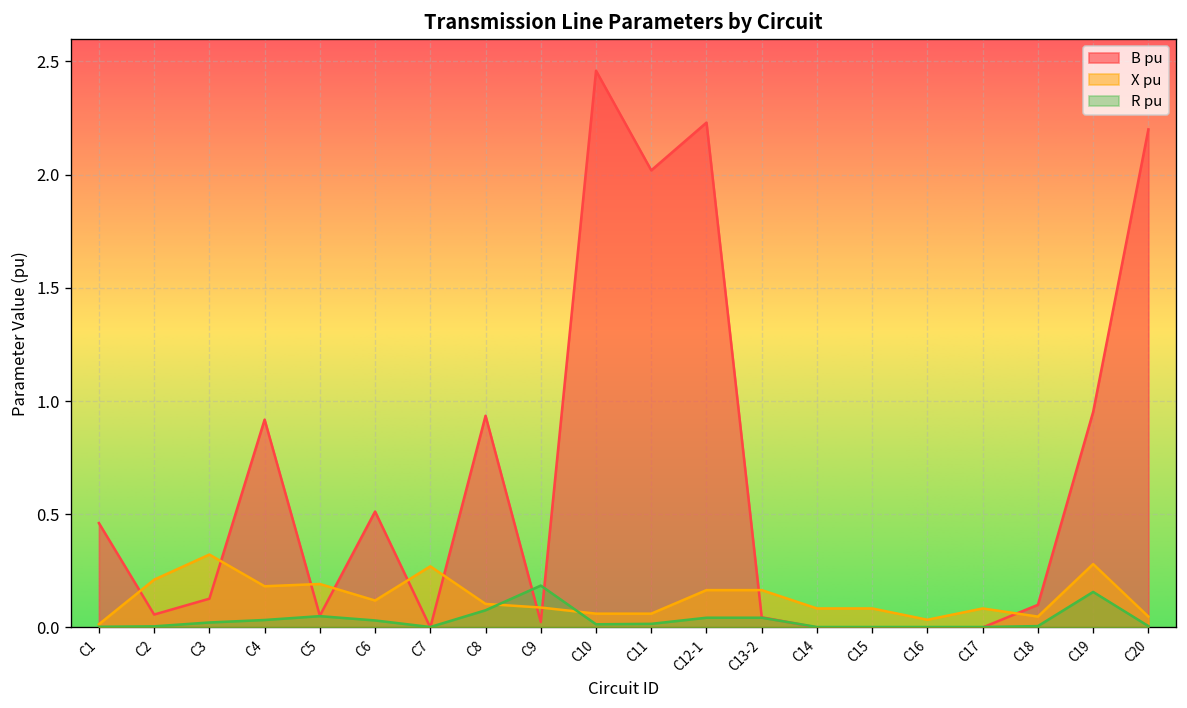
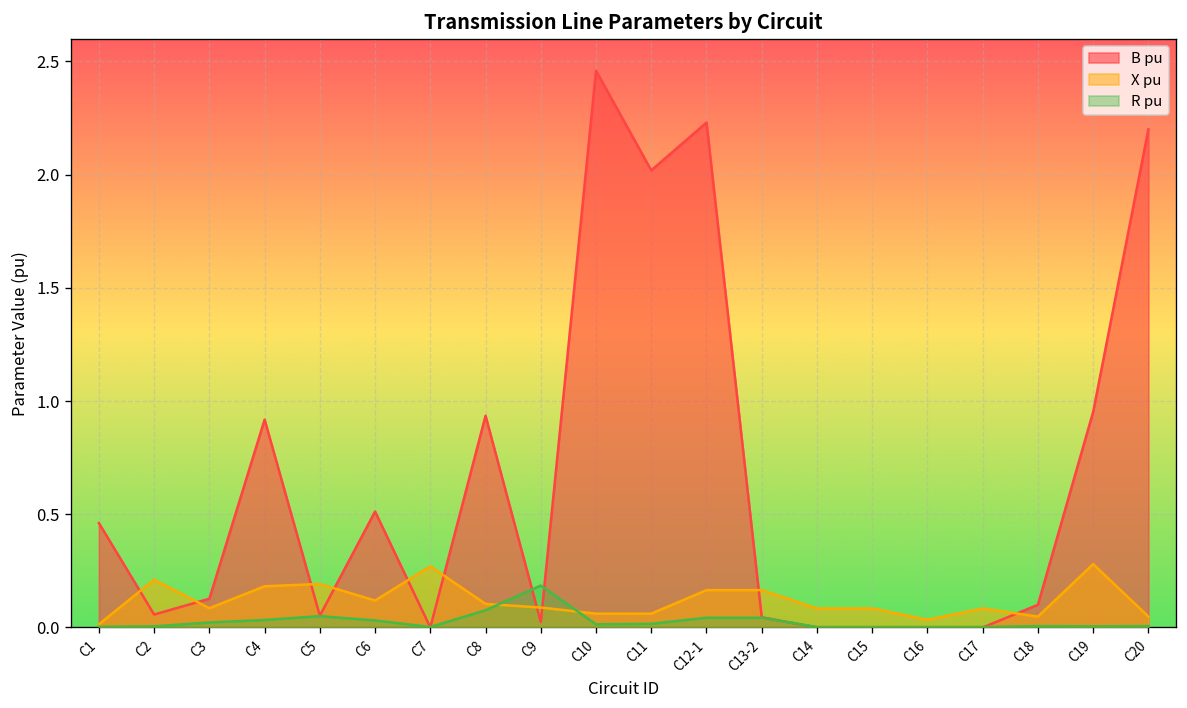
X pu, C3: 0.32 -> 0.09
R pu, C19: 0.16 -> 0.01
